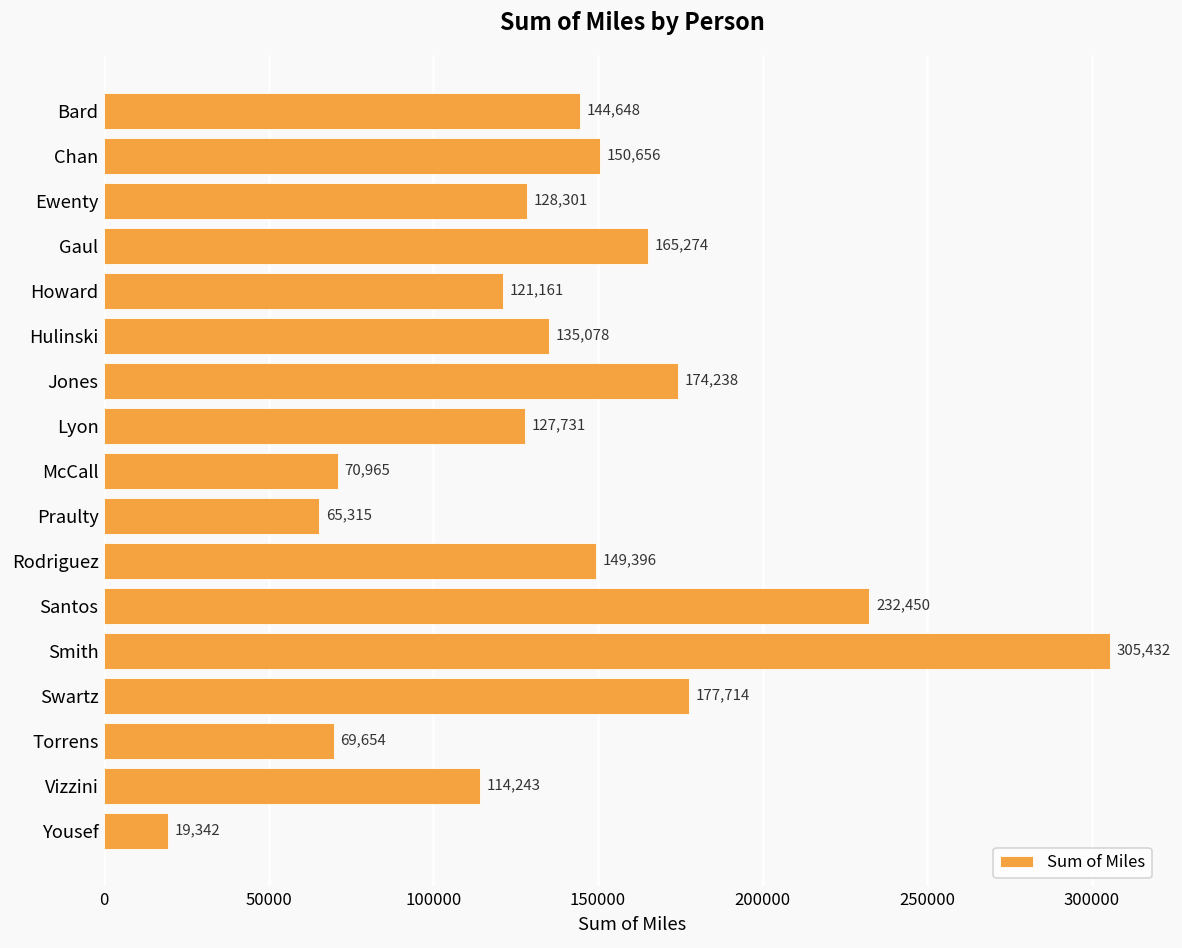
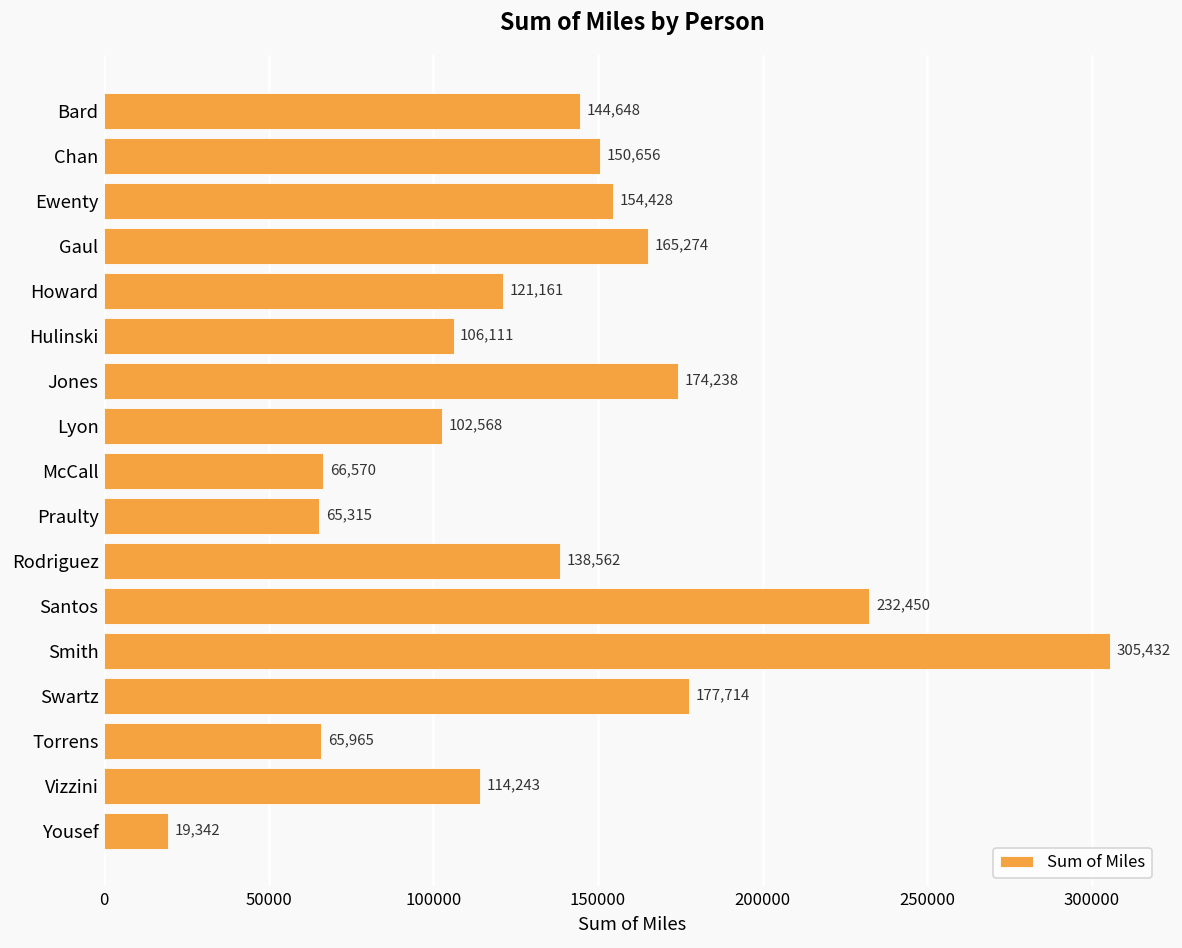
Ewenty: 128,301 -> 154,428
Hulinski: 135,078 -> 106,111
Lyon: 127,731 -> 102,568
McCall: 70,965 -> 66,570
Rodriguez: 149,396 -> 138,562
Torrens: 69,654 -> 65,965
